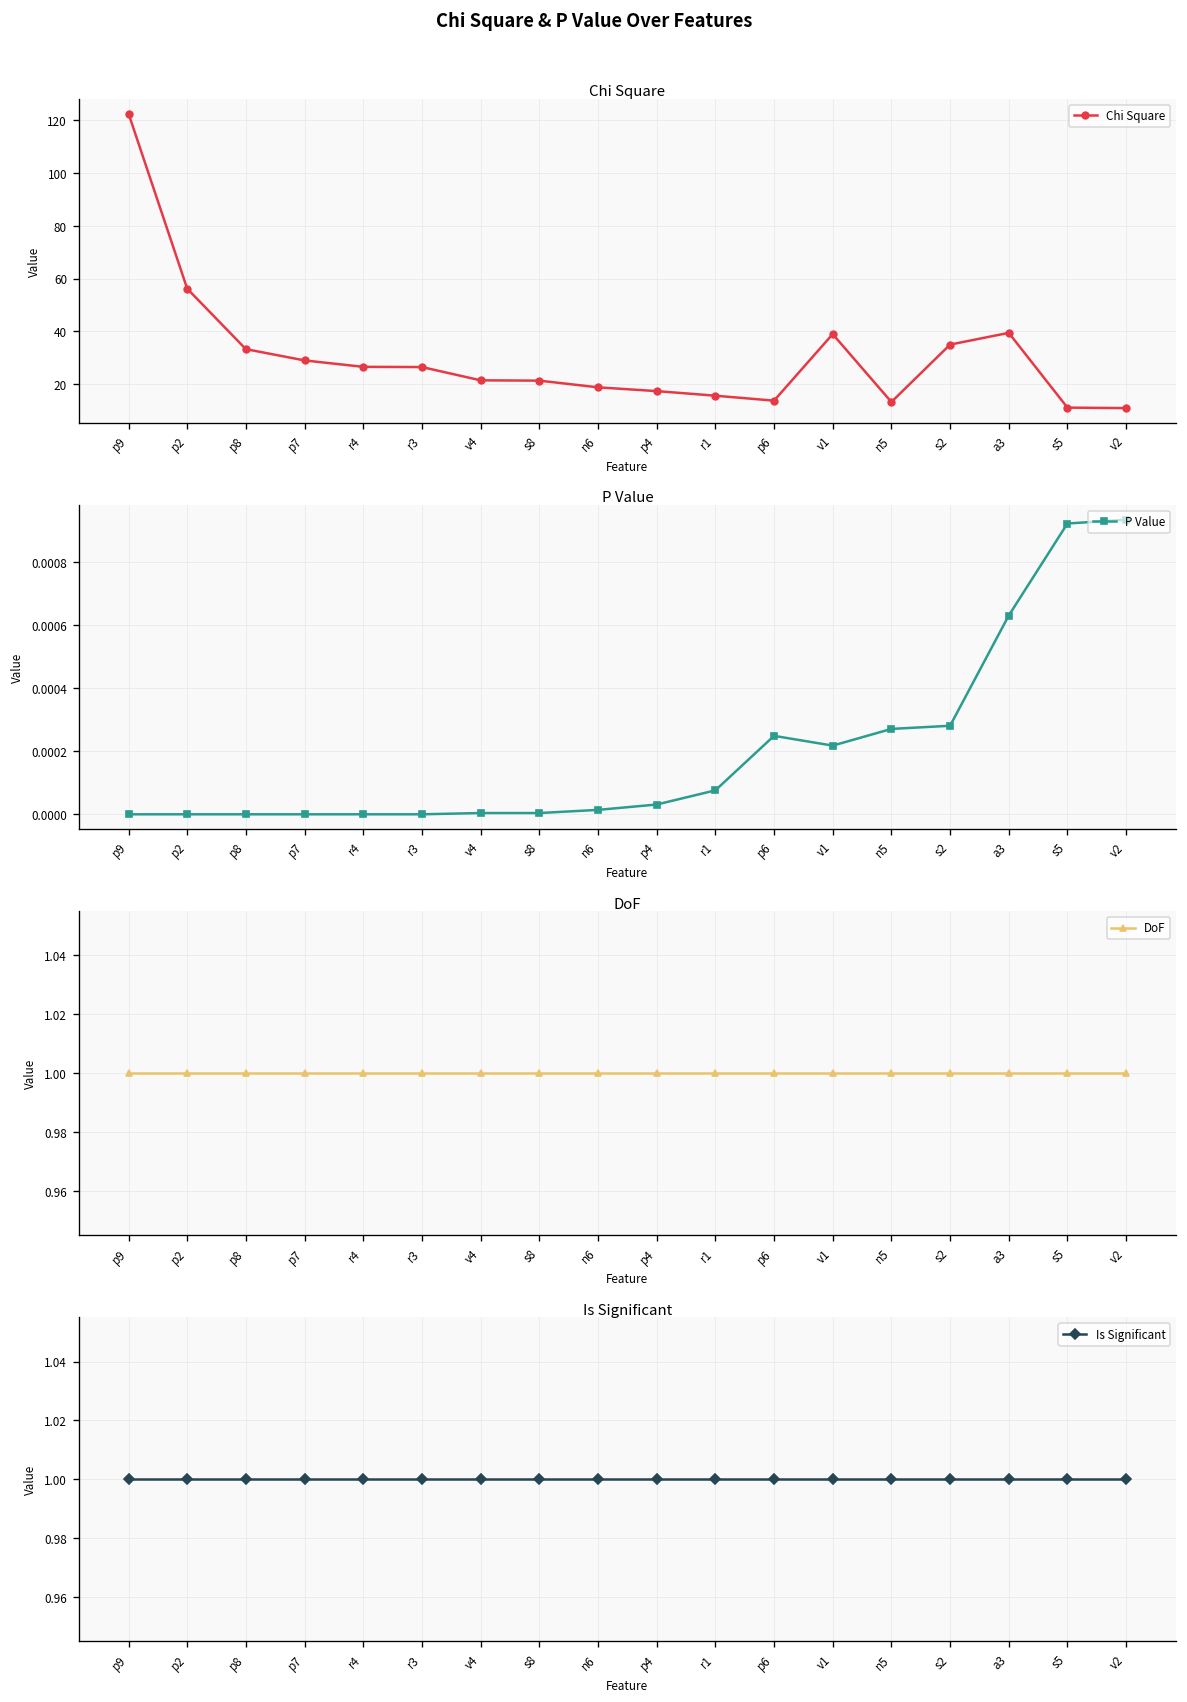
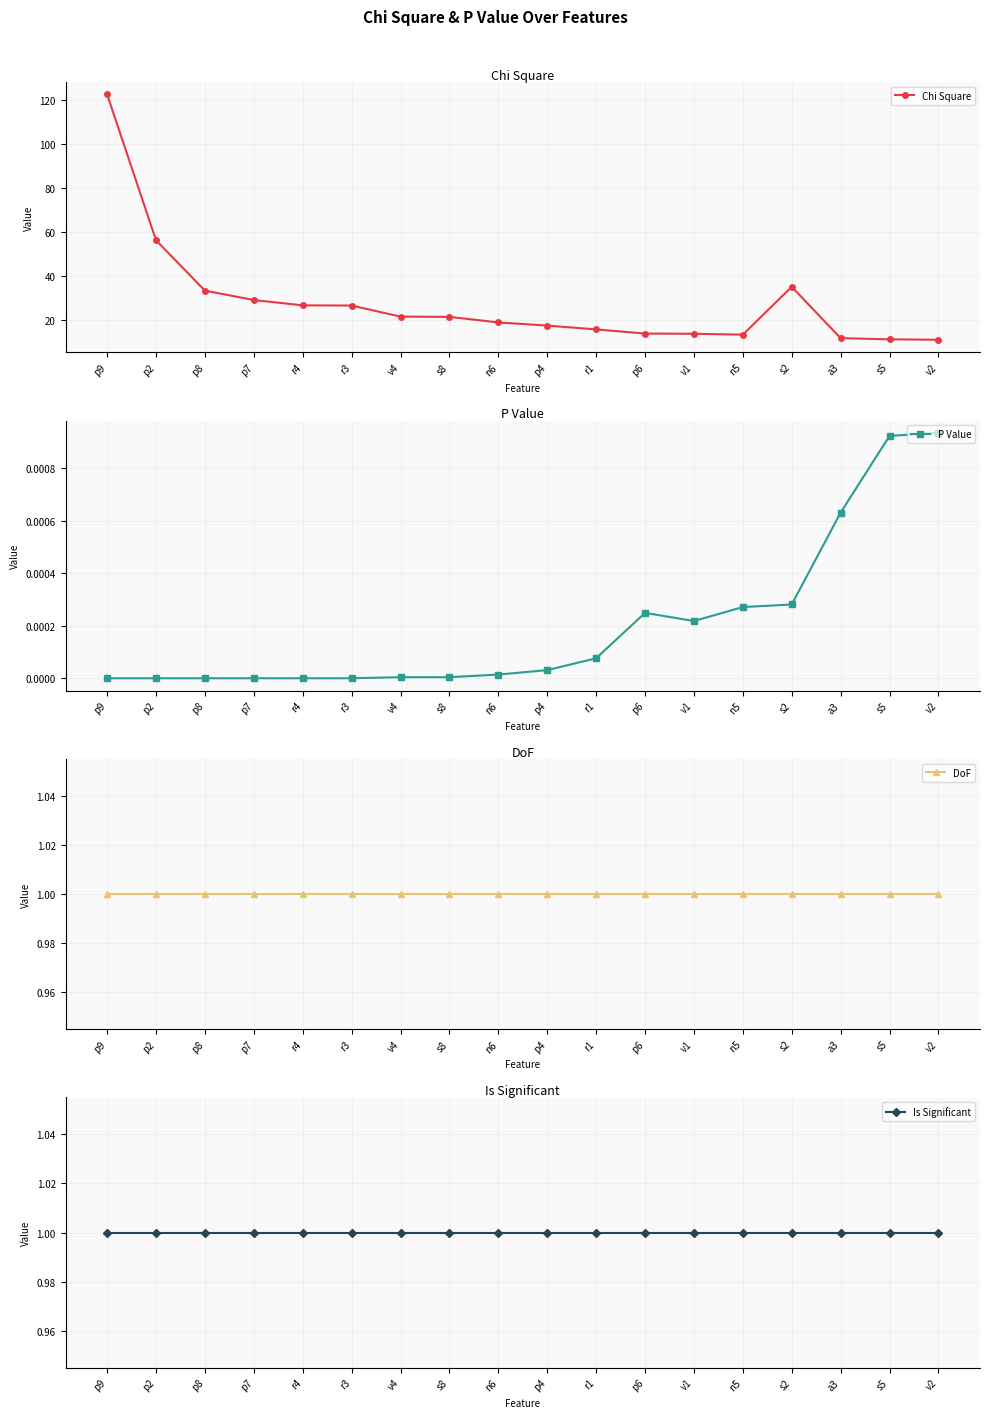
Chi Square, v1: 39 -> 14
Chi Square, a3: 39 -> 12
